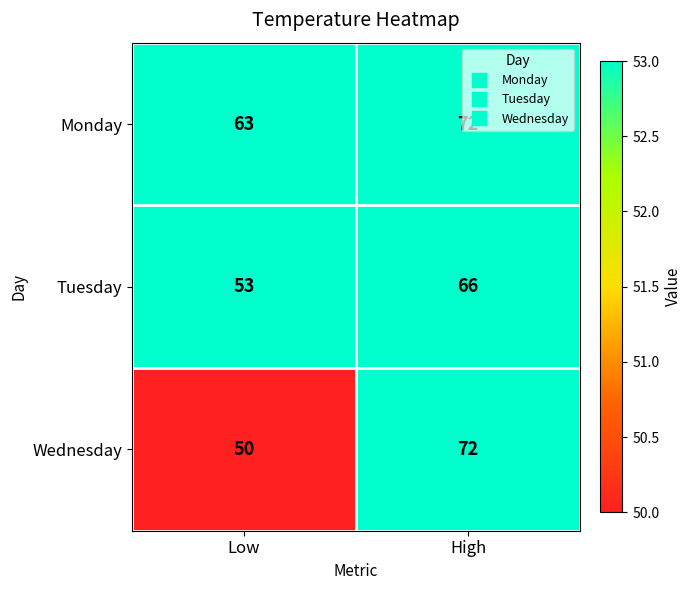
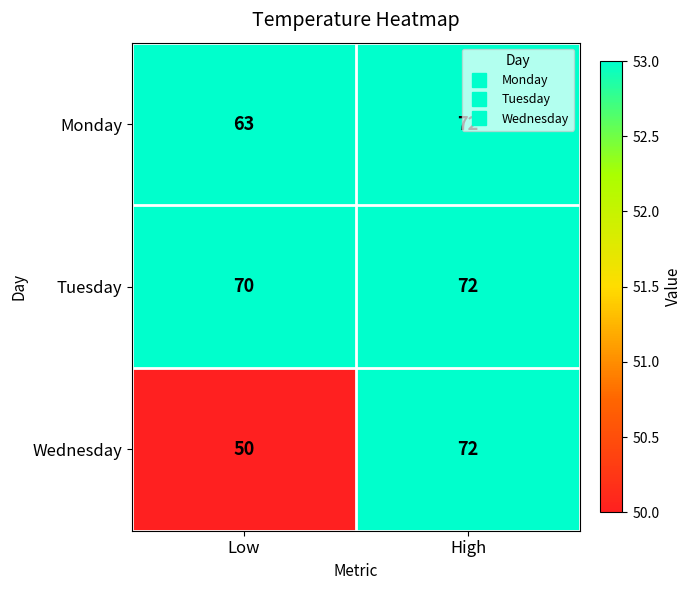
Tuesday, Low: 53 -> 70
Tuesday, High: 66 -> 72
